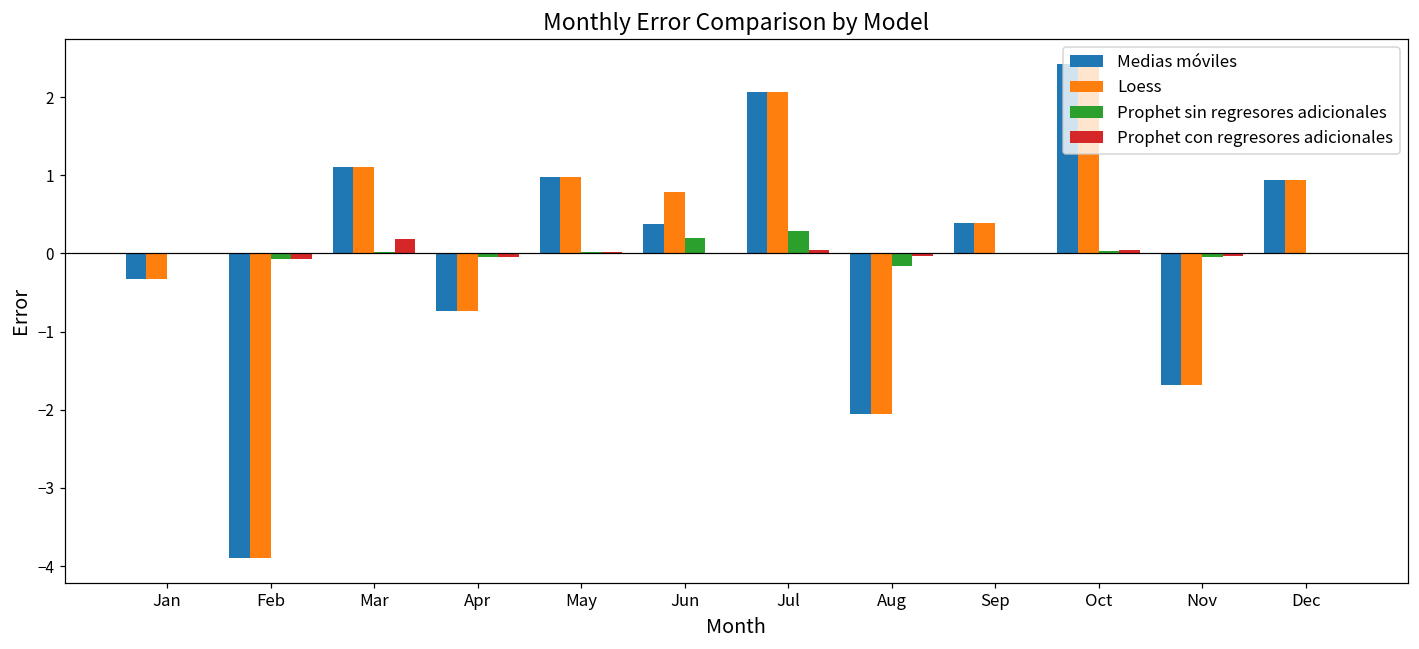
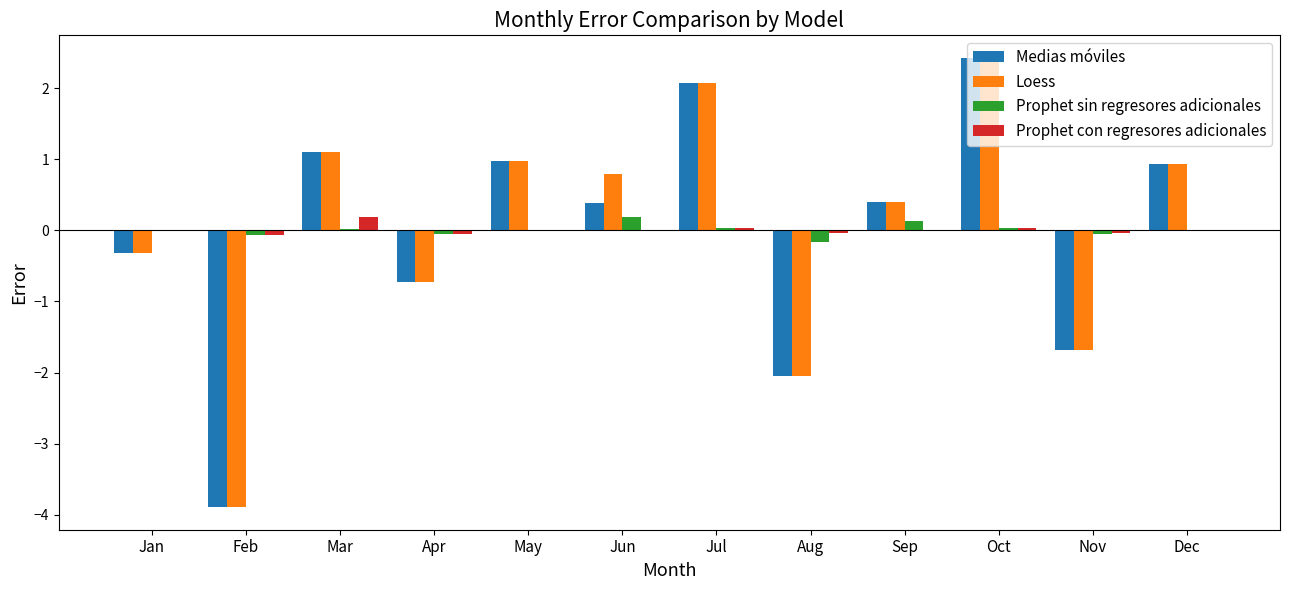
Prophet sin regresores adicionales, Jul: 0.3 -> 0.0
Prophet sin regresores adicionales, Sep: 0.0 -> 0.1
